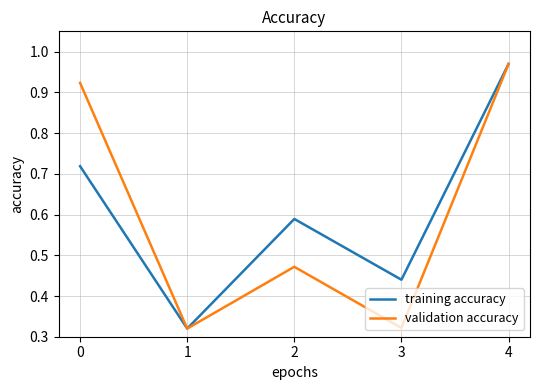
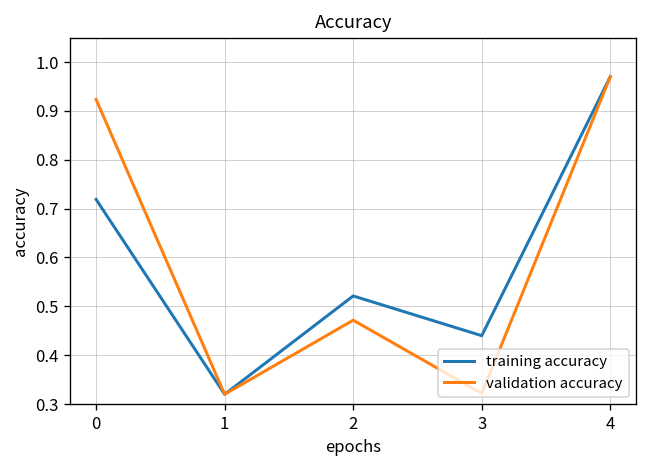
training accuracy, 2: 0.59 -> 0.52
